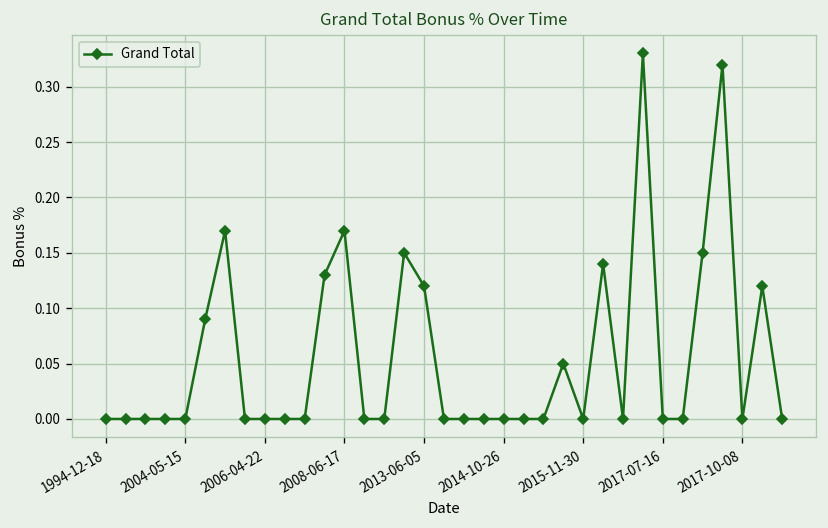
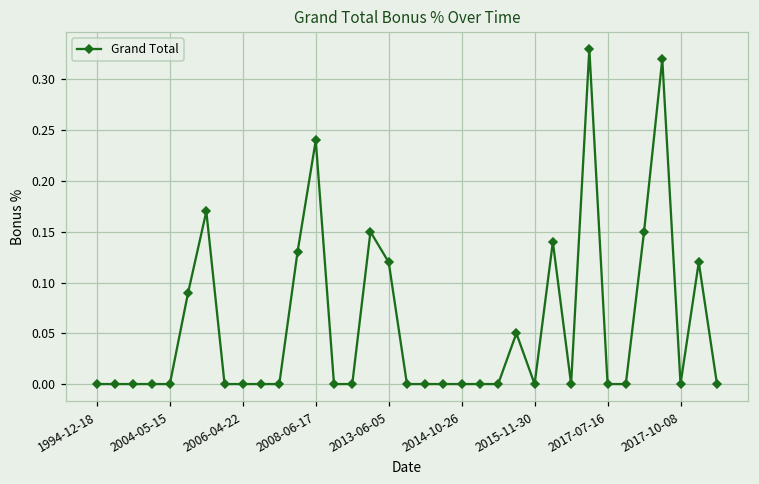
2008-06-17: 0.17 -> 0.24
